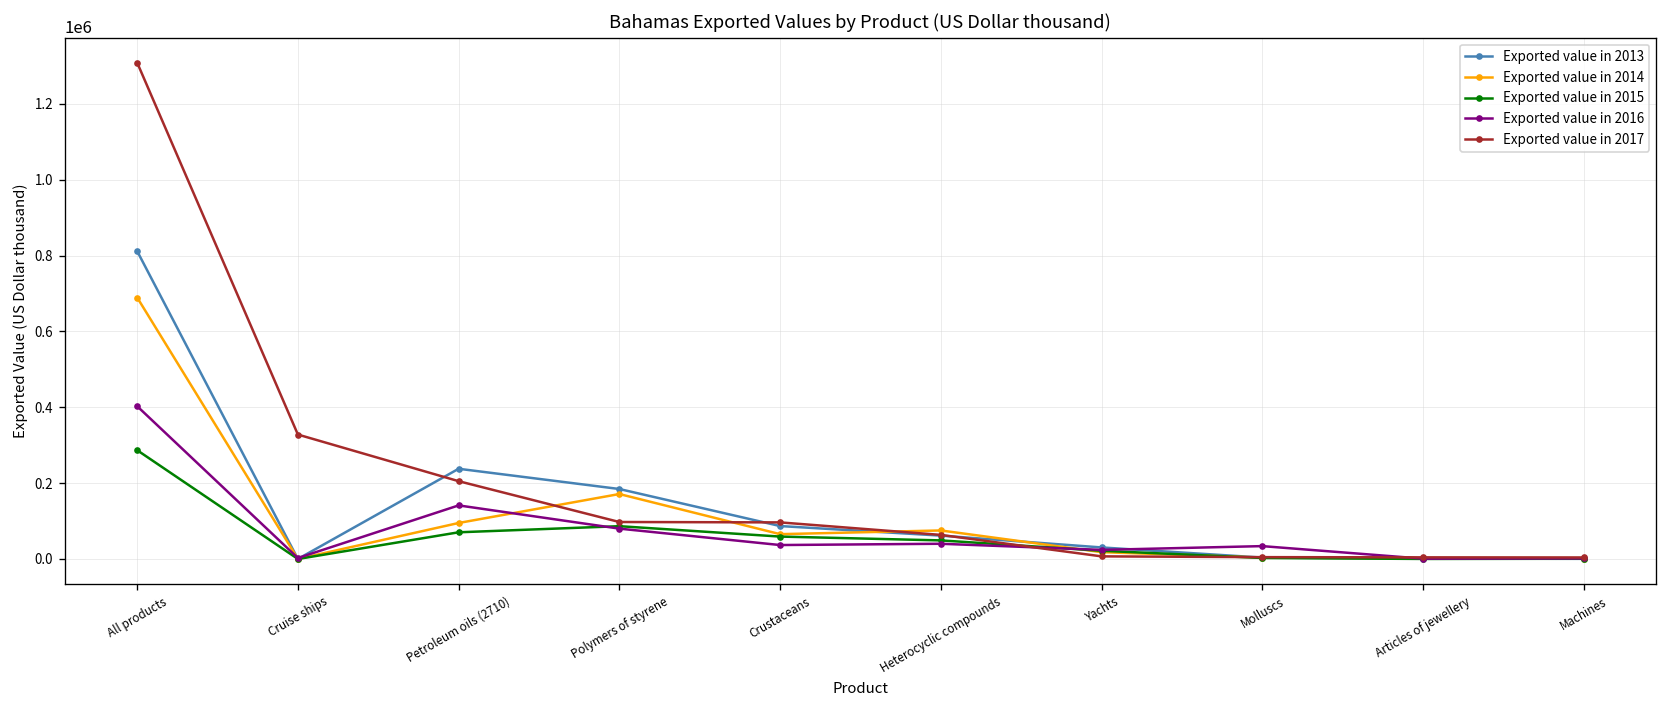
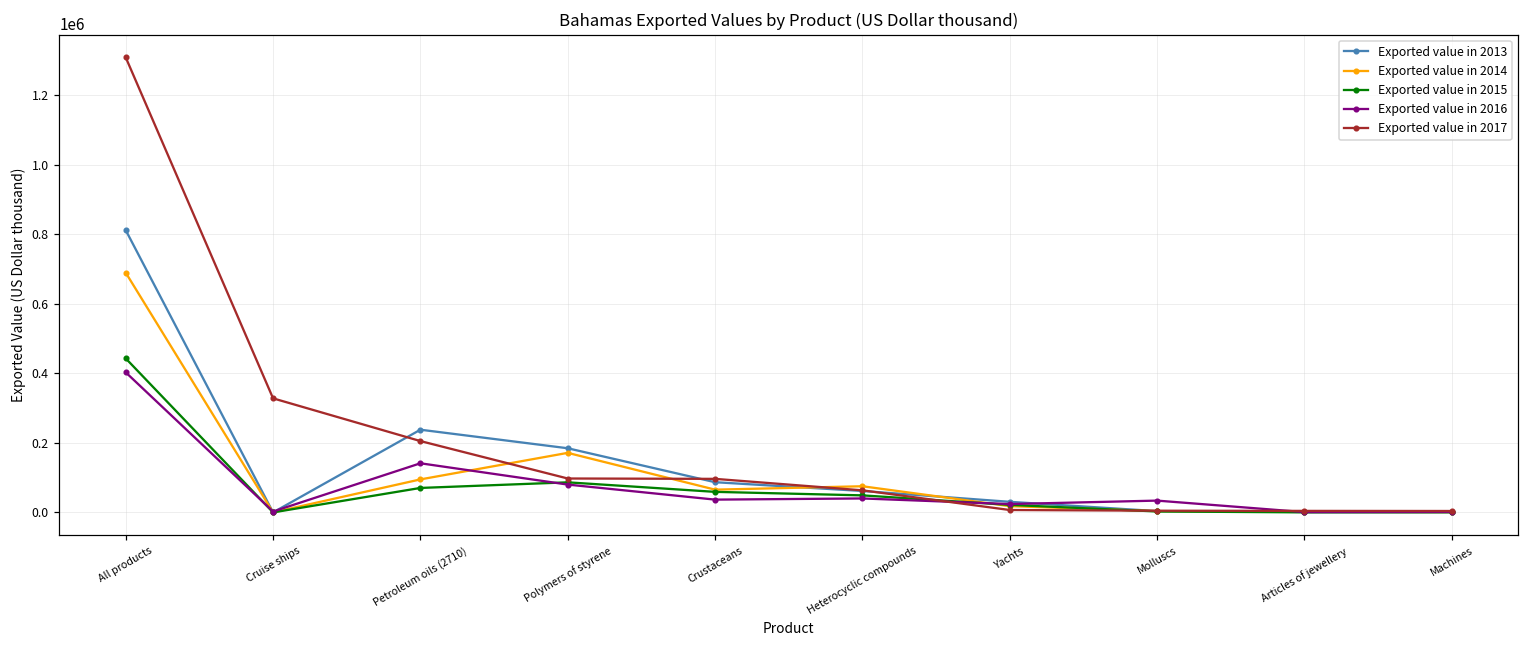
Exported value in 2015, All products: 290000 -> 440000
